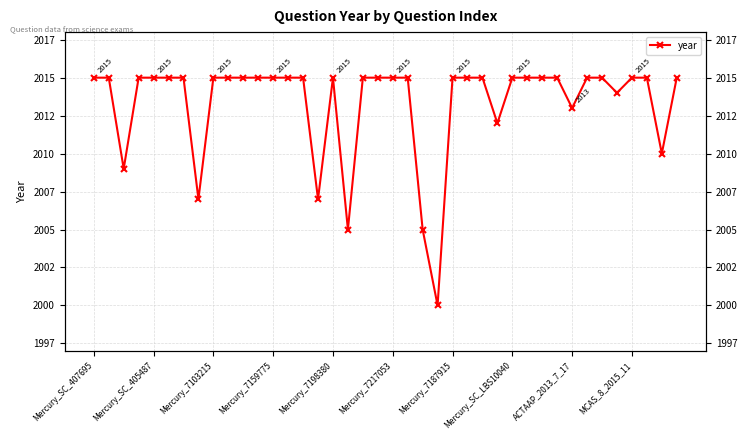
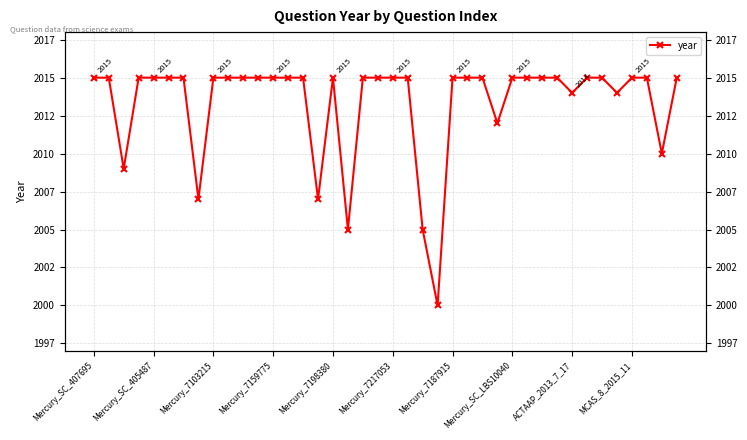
ACTAAP_2013_7_17: 2013 -> 2014
